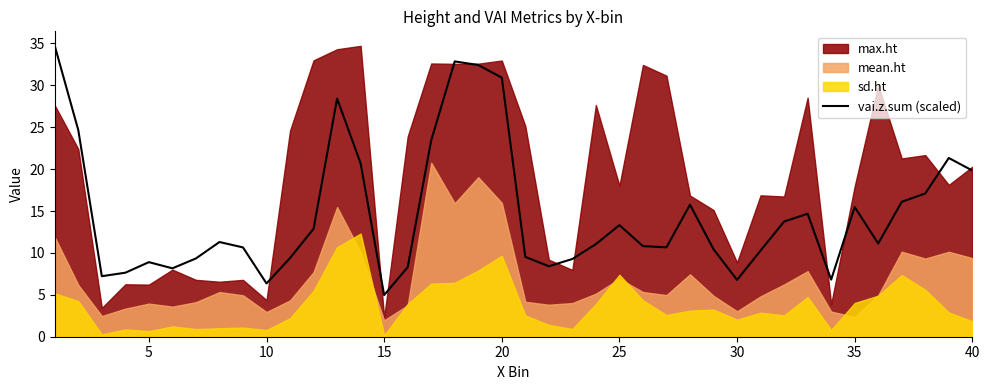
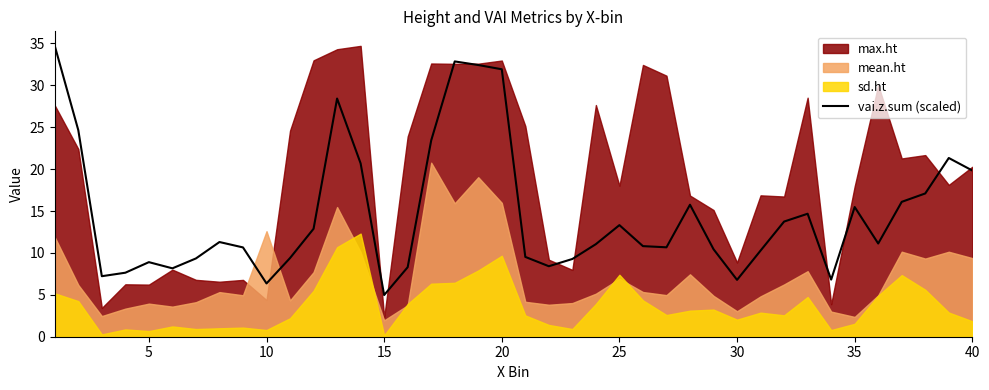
mean.ht, 10: 3 -> 13
vai.z.sum (scaled), 20: 31 -> 32
sd.ht, 35: 4 -> 2
